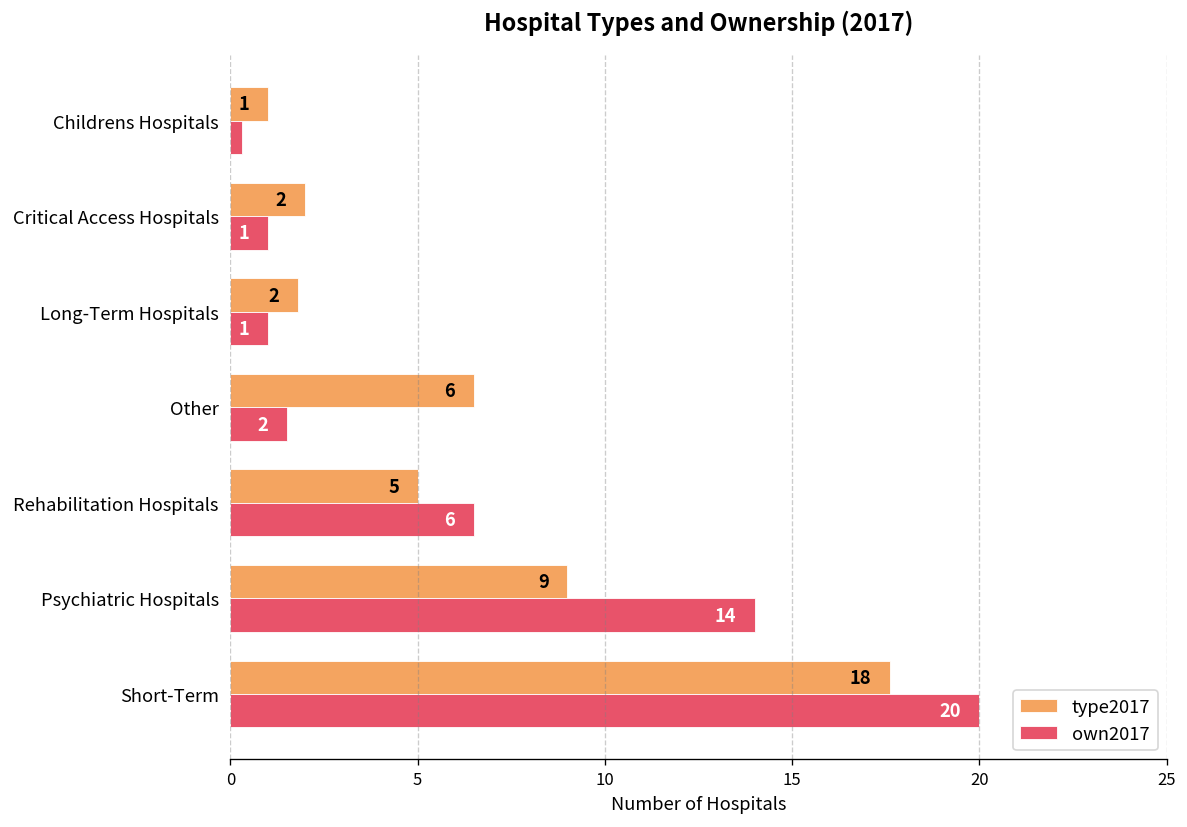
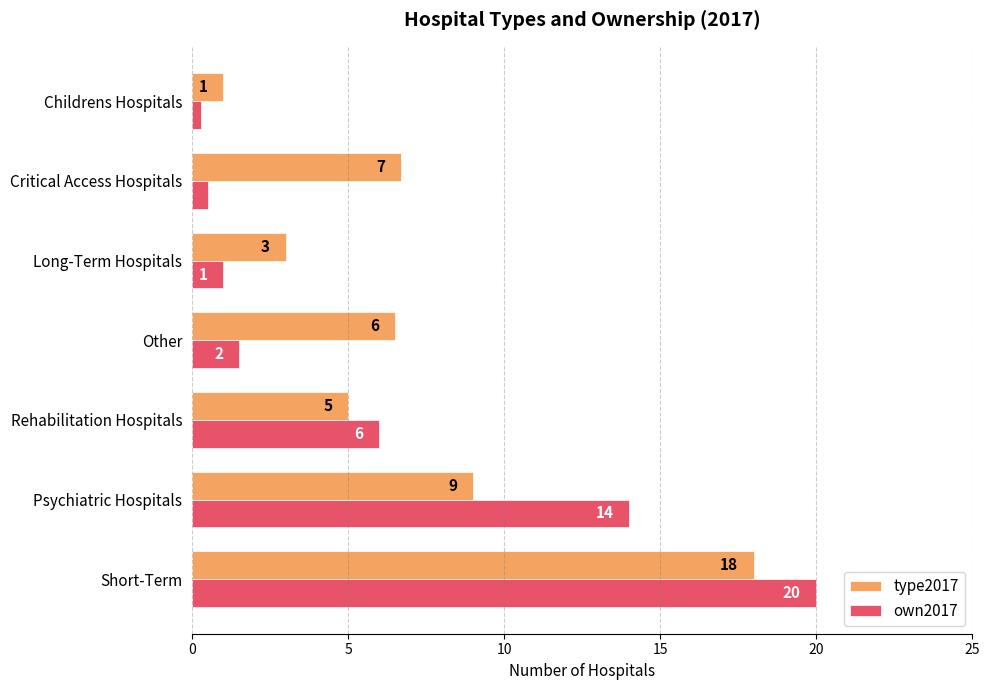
type2017, Critical Access Hospitals: 2 -> 7
own2017, Critical Access Hospitals: 1.0 -> 0.5
type2017, Long-Term Hospitals: 2 -> 3
own2017, Rehabilitation Hospitals: 6.5 -> 6.0
type2017, Short-Term: 17.6 -> 18.0
